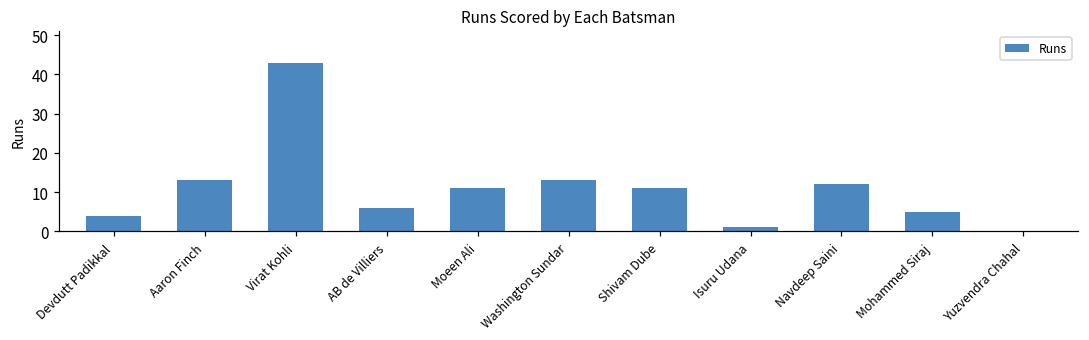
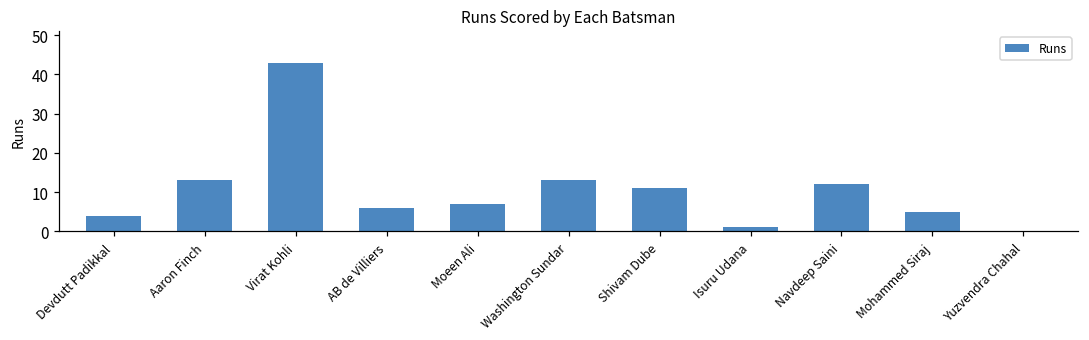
Moeen Ali: 11 -> 7
